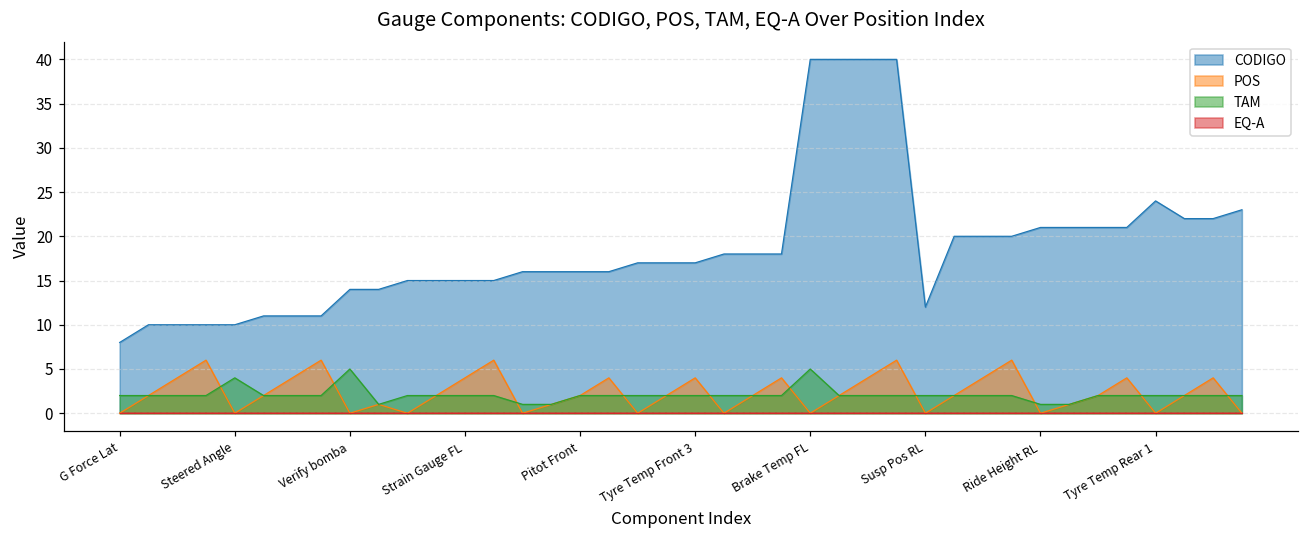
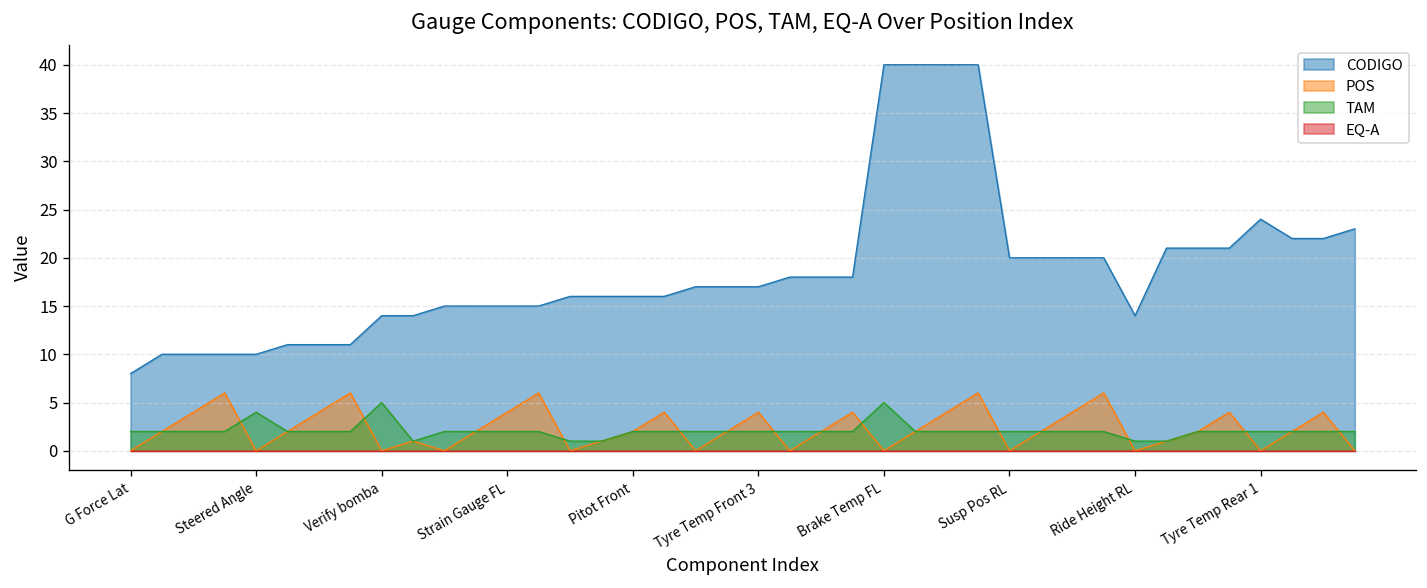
CODIGO, Susp Pos RL: 12 -> 20
CODIGO, Ride Height RL: 21 -> 14
